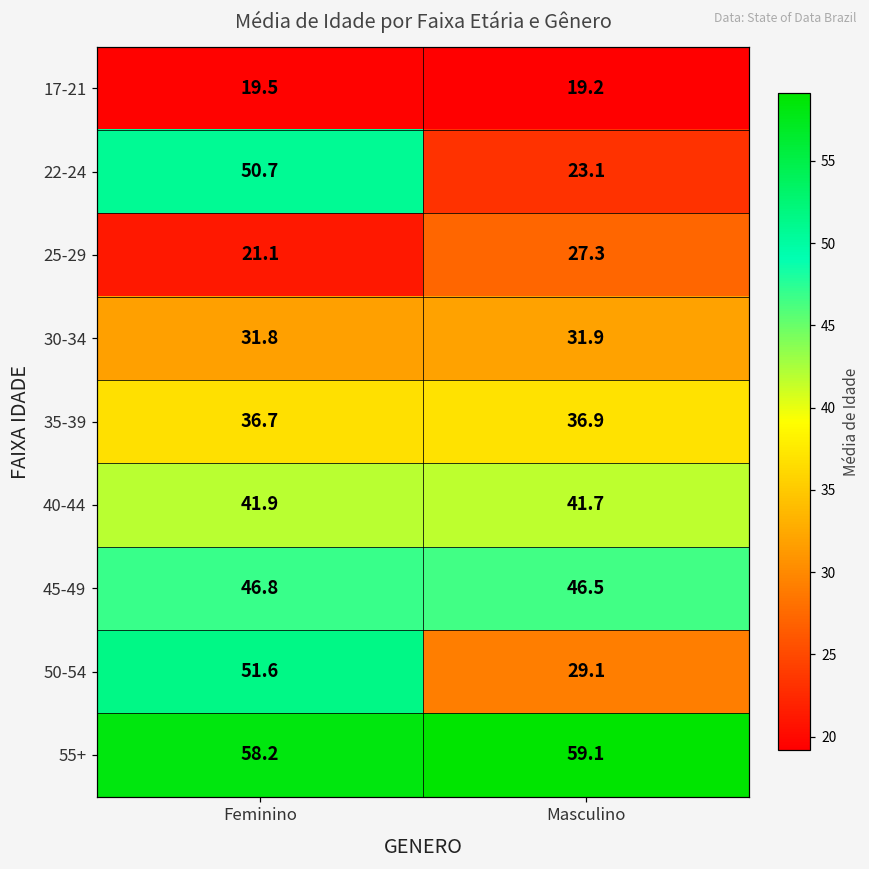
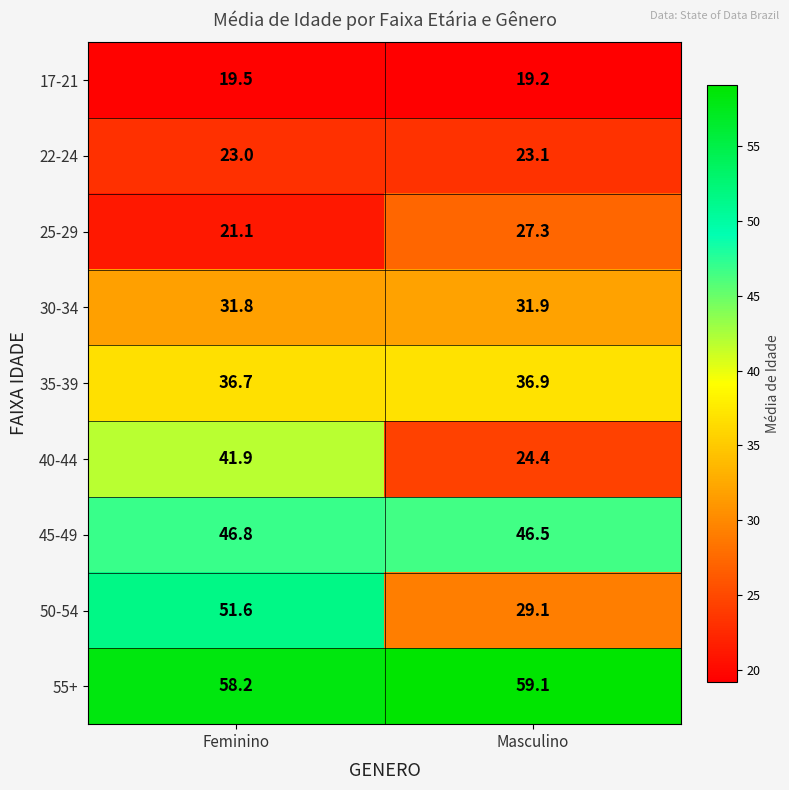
22-24, Feminino: 50.7 -> 23.0
40-44, Masculino: 41.7 -> 24.4
